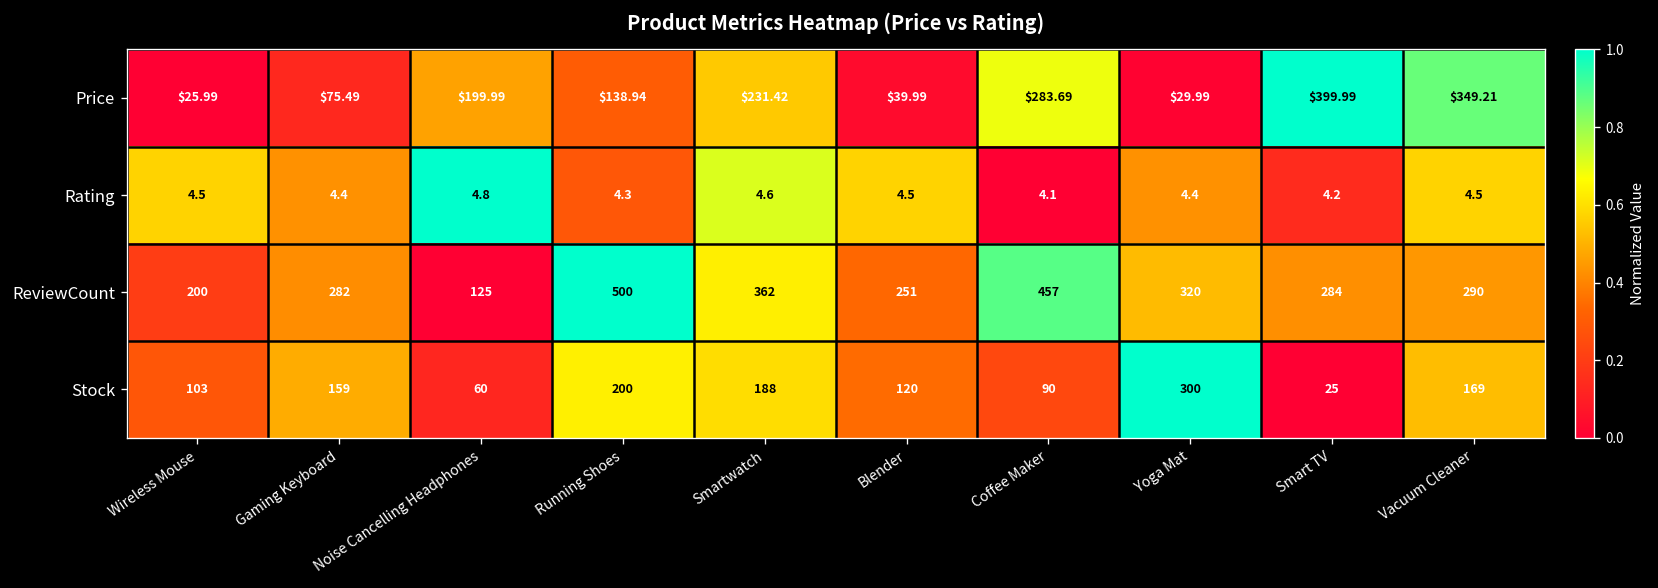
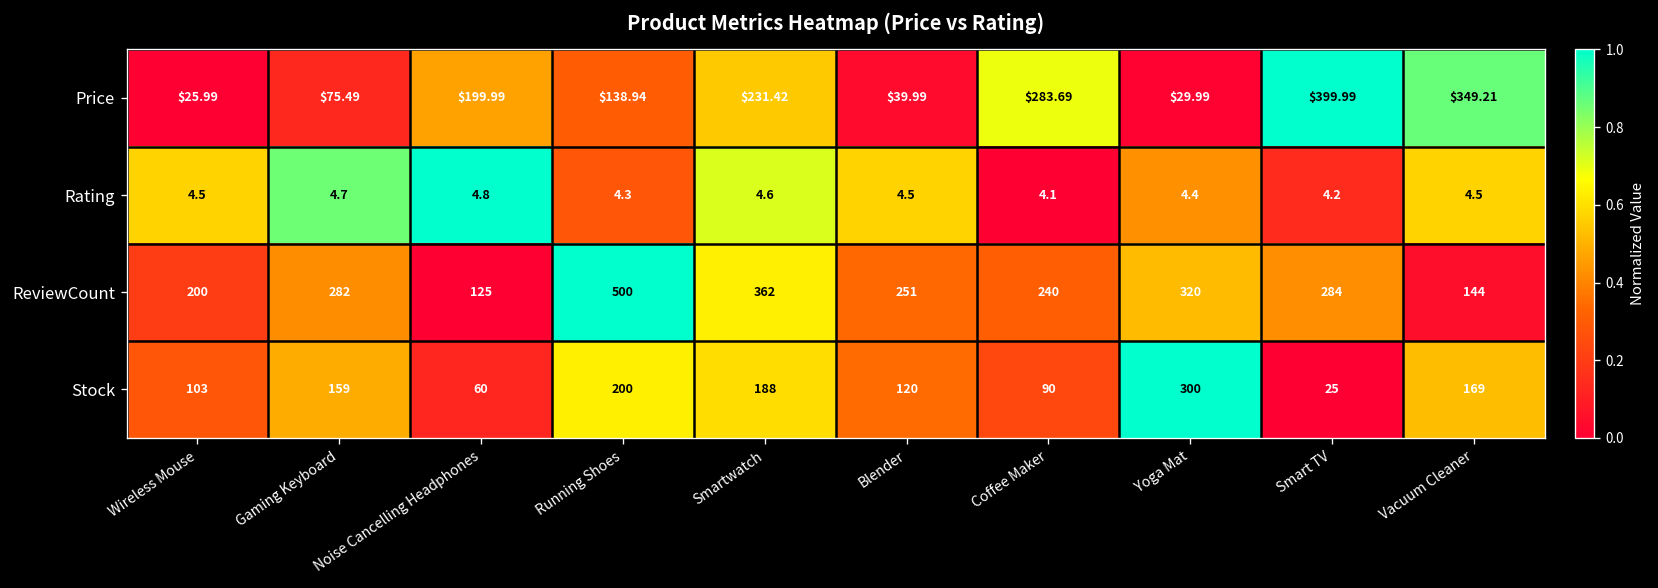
Rating, Gaming Keyboard: 4.4 -> 4.7
ReviewCount, Coffee Maker: 457 -> 240
ReviewCount, Vacuum Cleaner: 290 -> 144
